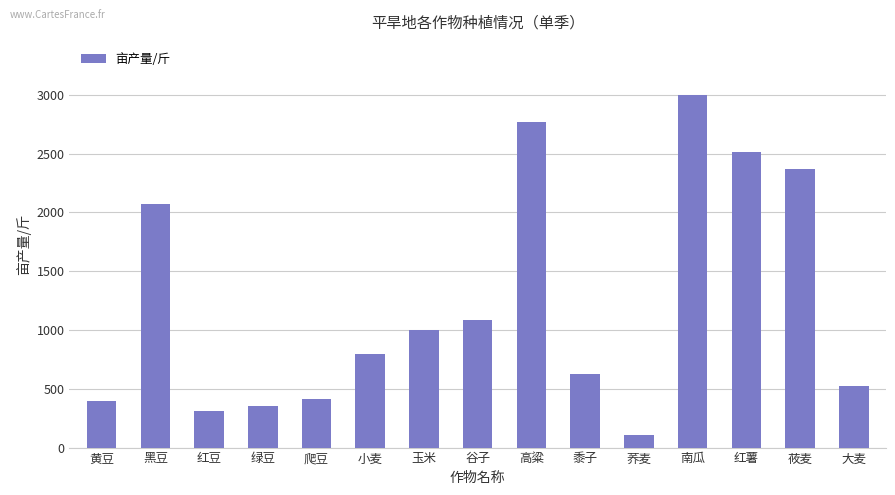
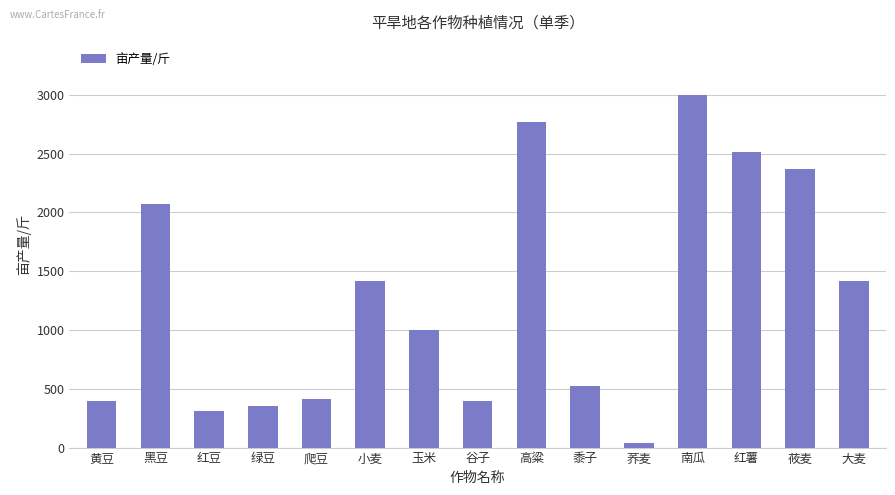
小麦: 800 -> 1420
谷子: 1080 -> 400
黍子: 630 -> 530
荞麦: 110 -> 40
大麦: 530 -> 1420
